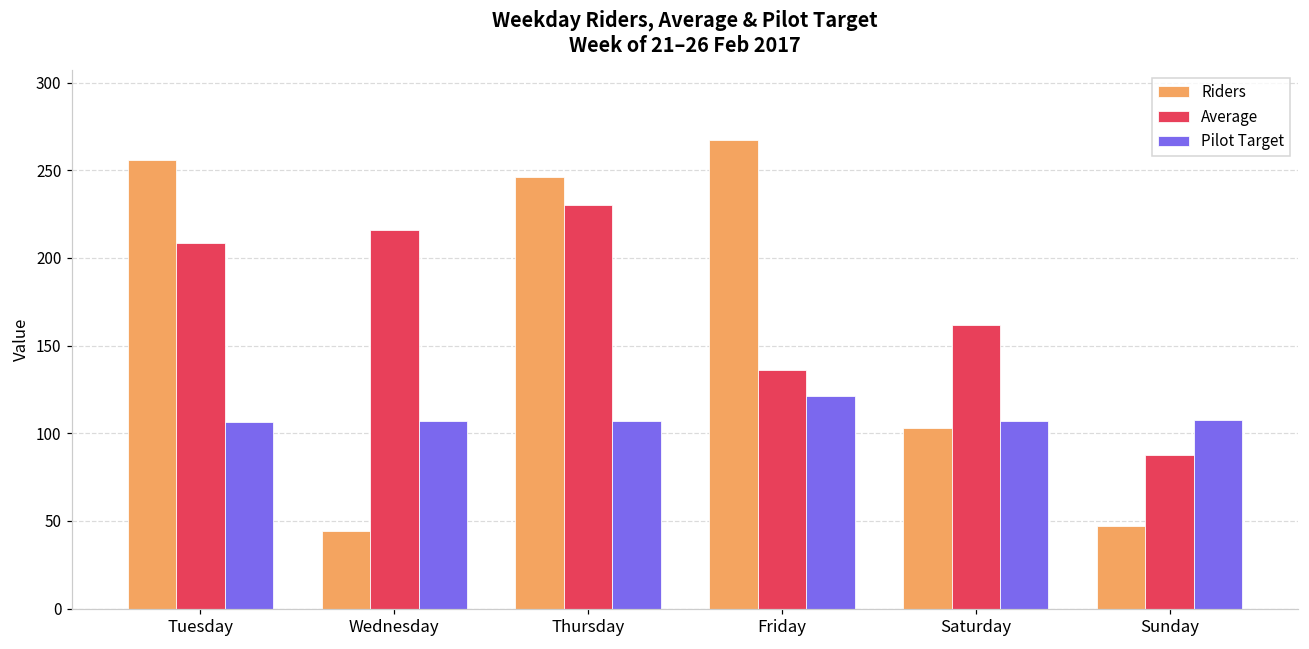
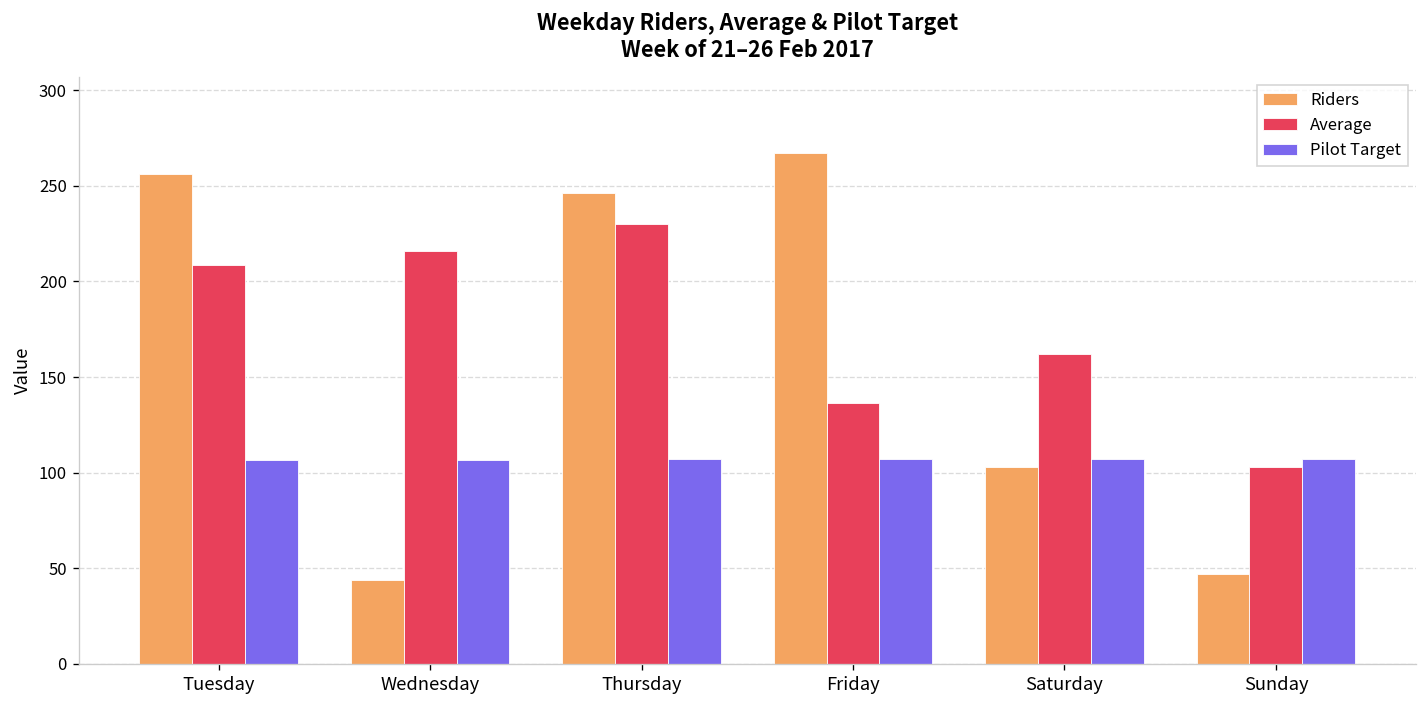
Pilot Target, Friday: 121 -> 107
Average, Sunday: 87 -> 103
